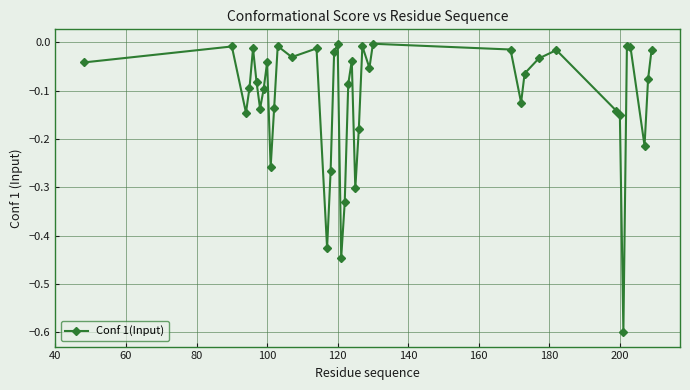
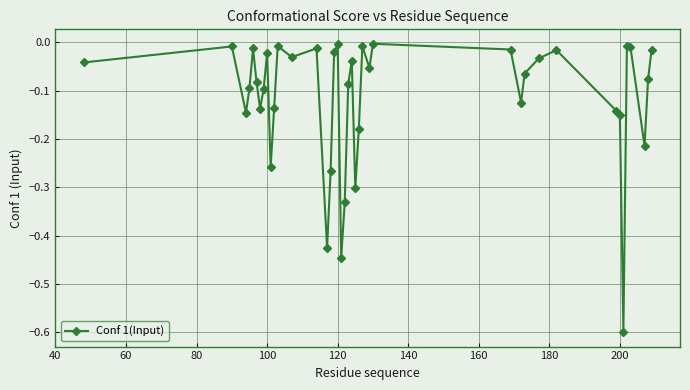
100: -0.04 -> -0.02
